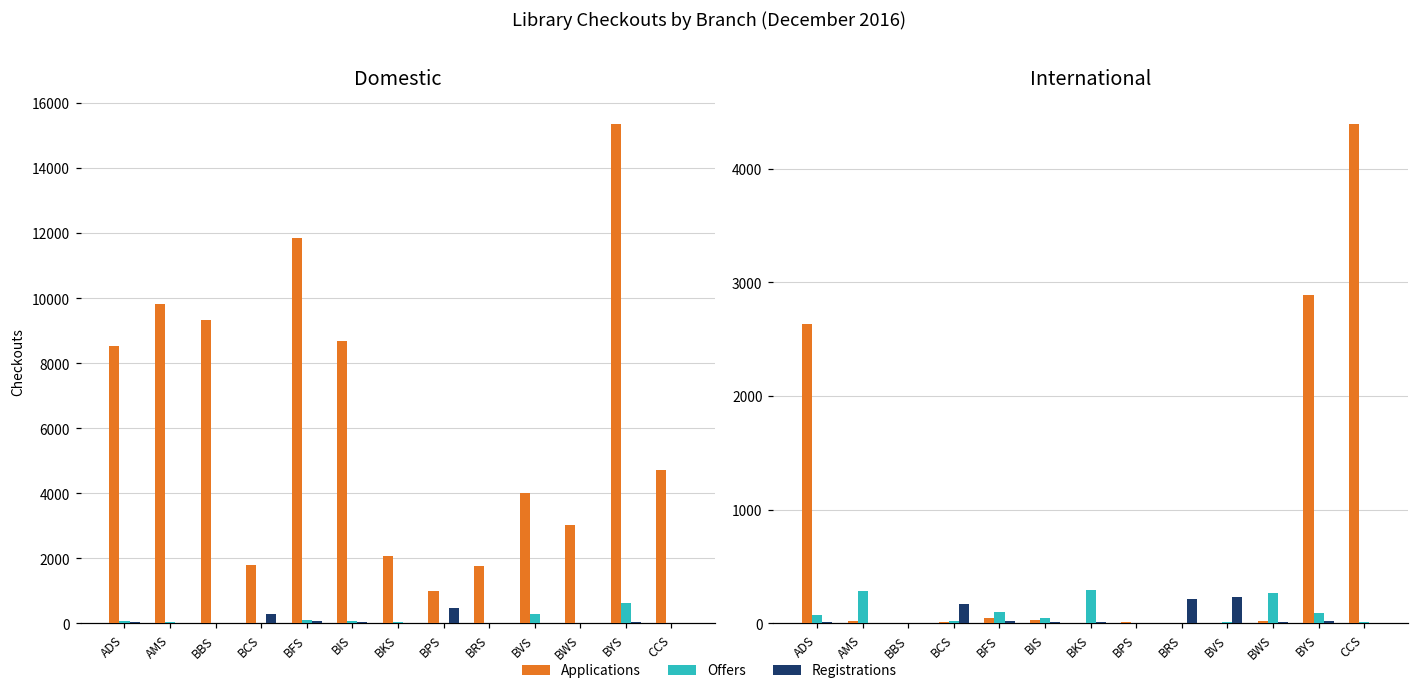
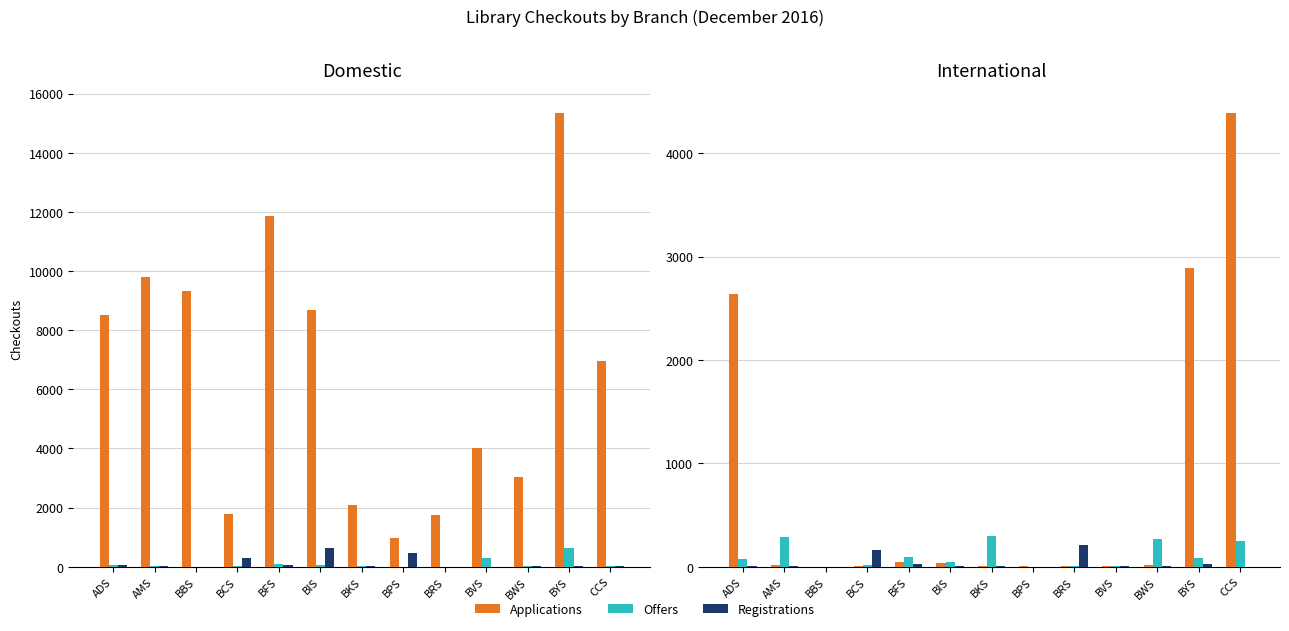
Domestic, Registrations, BIS: 100 -> 600
Domestic, Applications, CCS: 4700 -> 7000
International, Registrations, BVS: 230 -> 0
International, Offers, CCS: 20 -> 250
